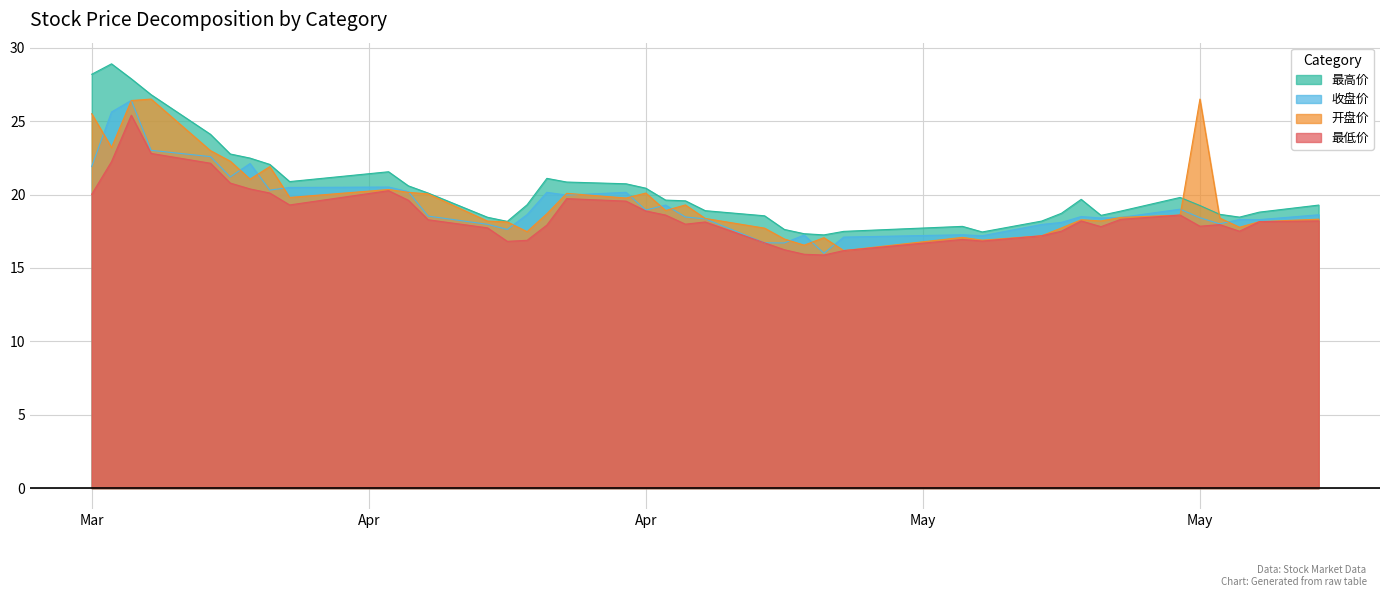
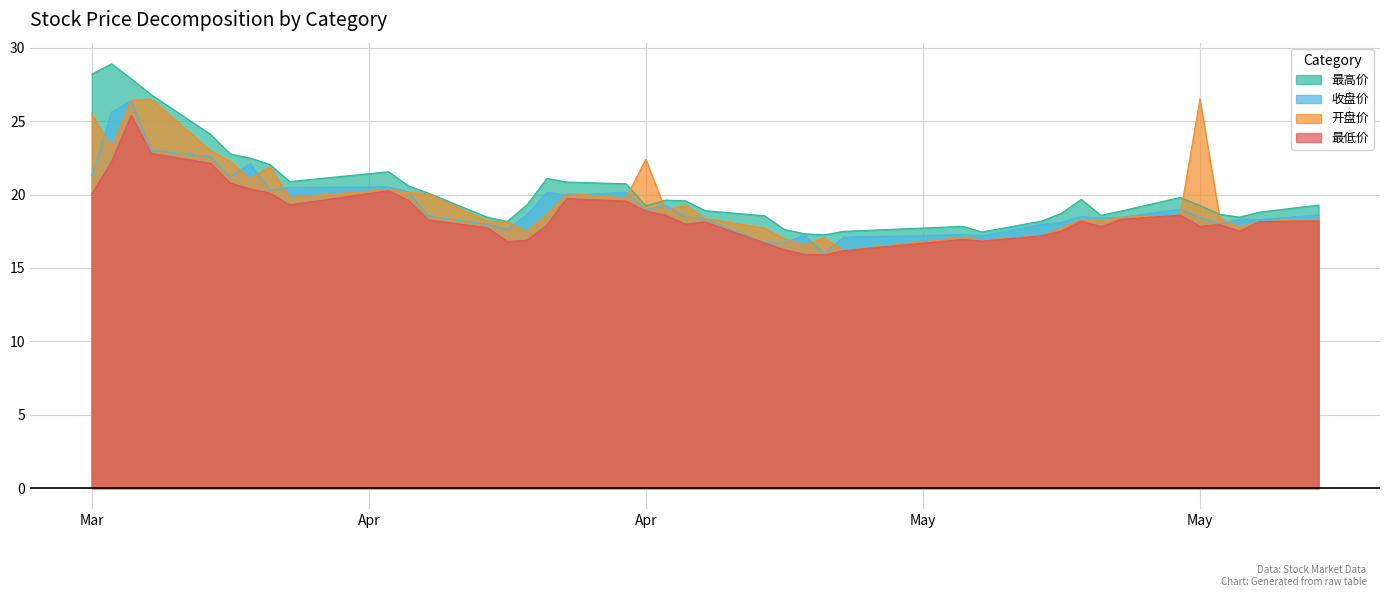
收盘价, Mar: 21.9 -> 21.3
最高价, Apr: 20.4 -> 19.2
开盘价, Apr: 20.1 -> 22.4
